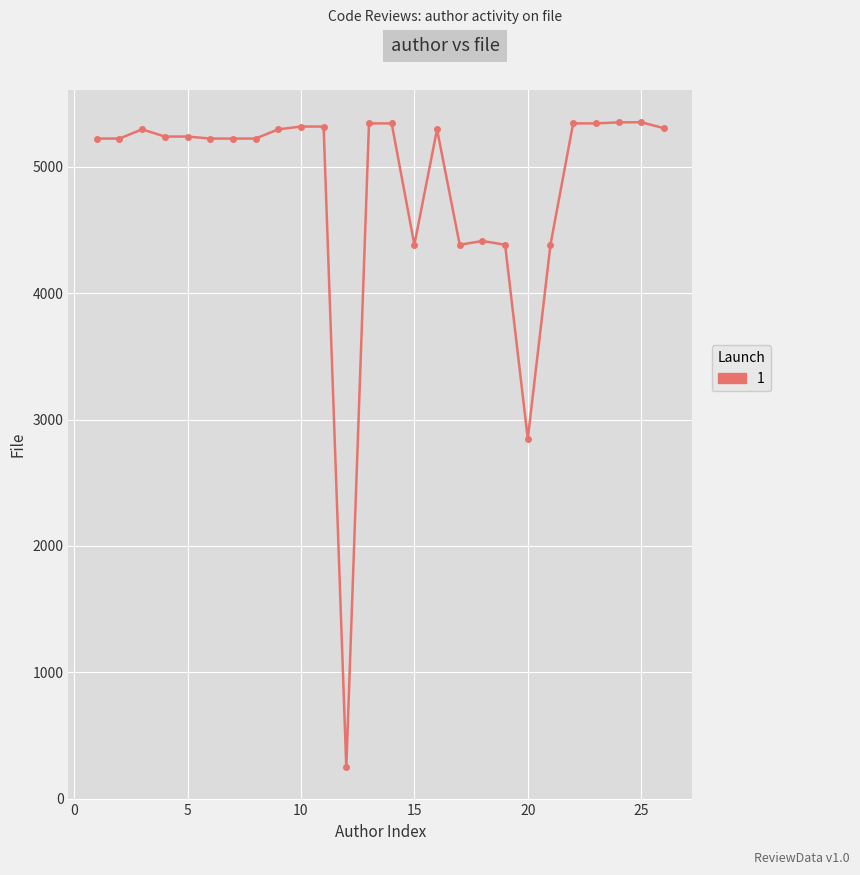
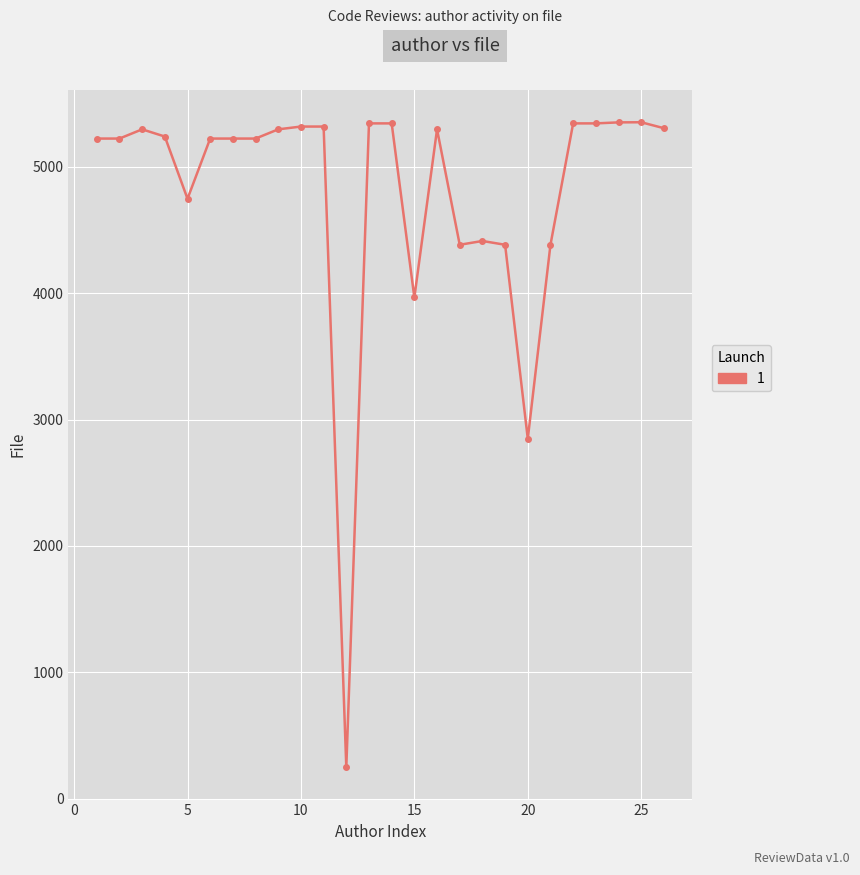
5: 5240 -> 4750
15: 4380 -> 3970
